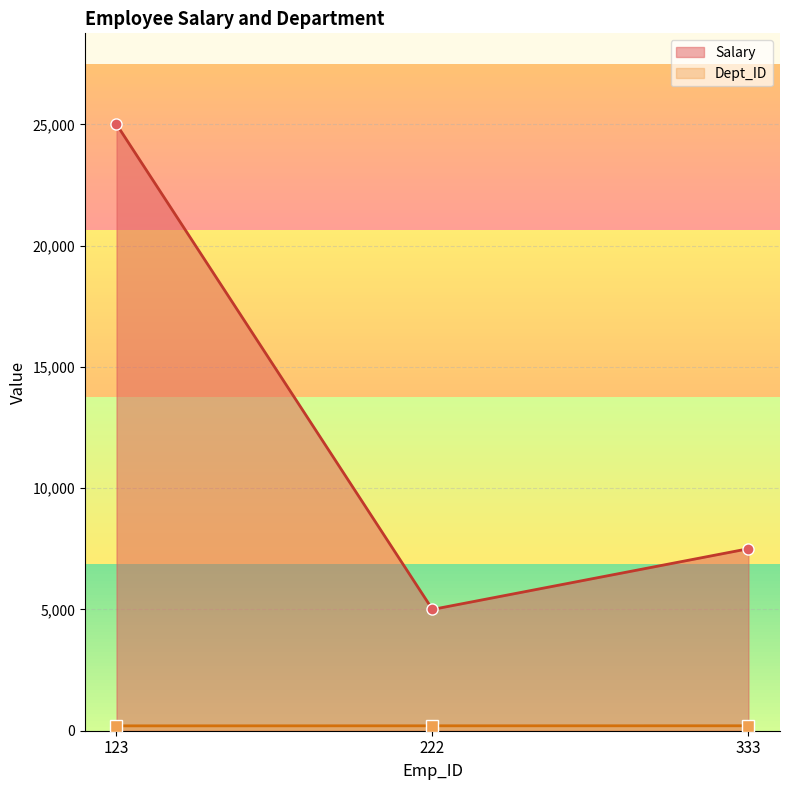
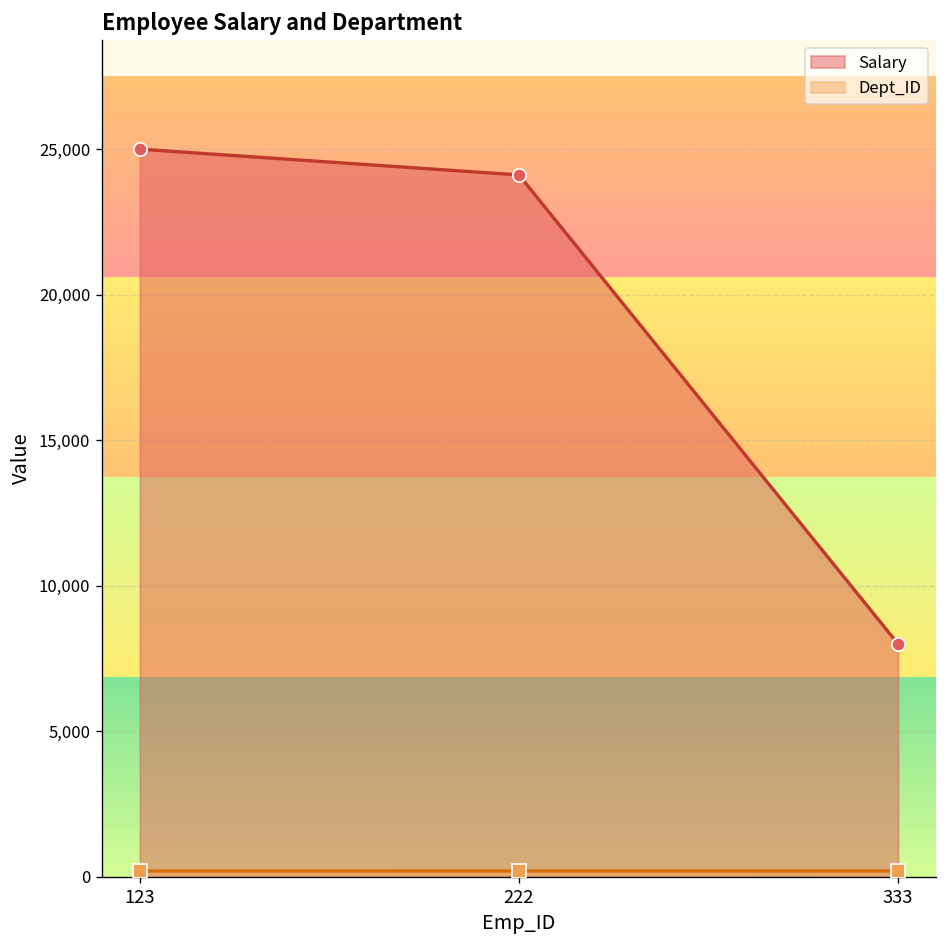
Salary, 222: 5,000 -> 24,100
Salary, 333: 7,500 -> 8,000
